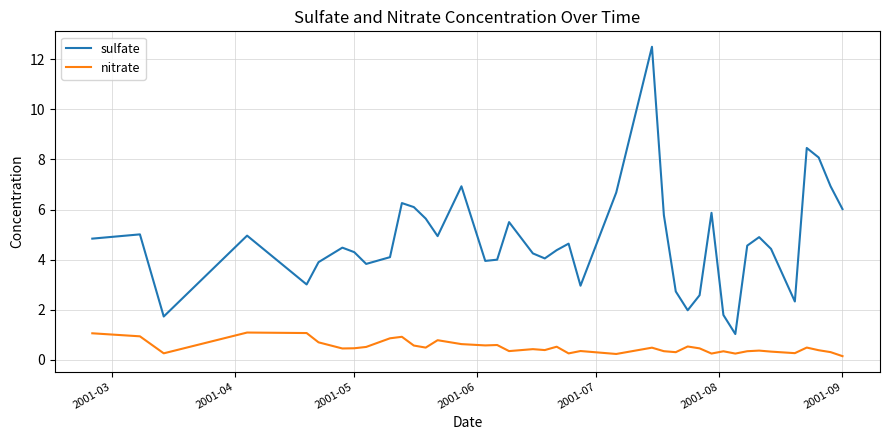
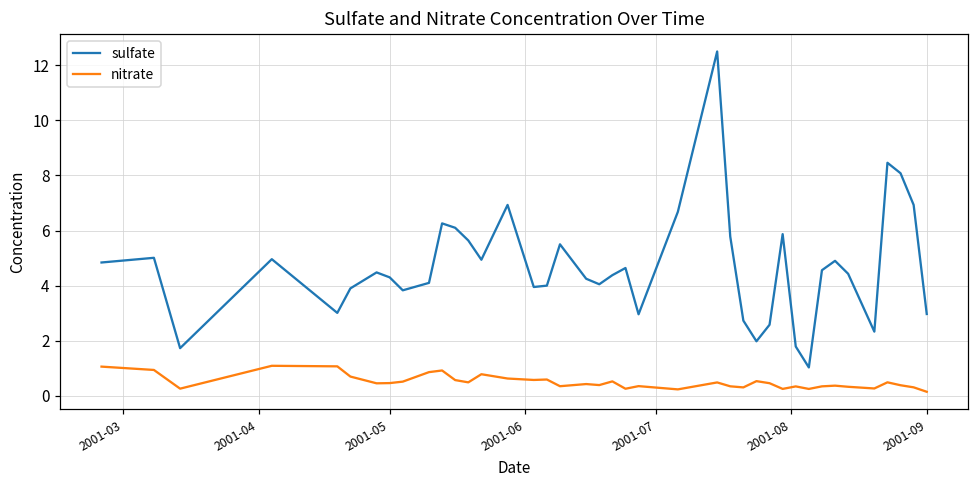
sulfate, 2001-09: 6.0 -> 3.0
